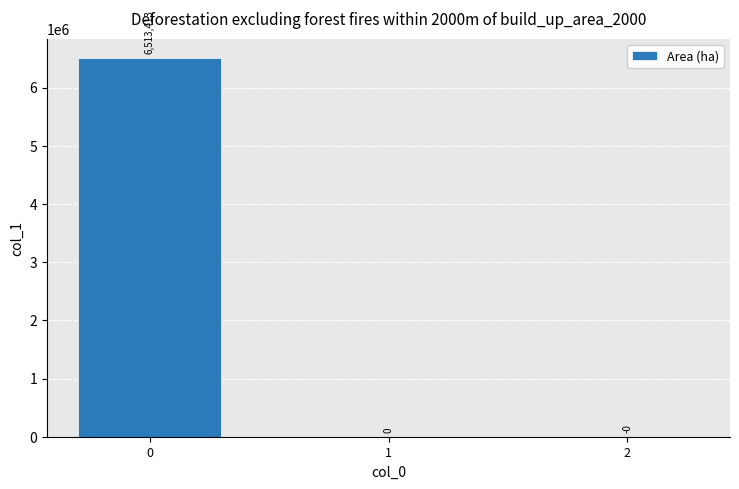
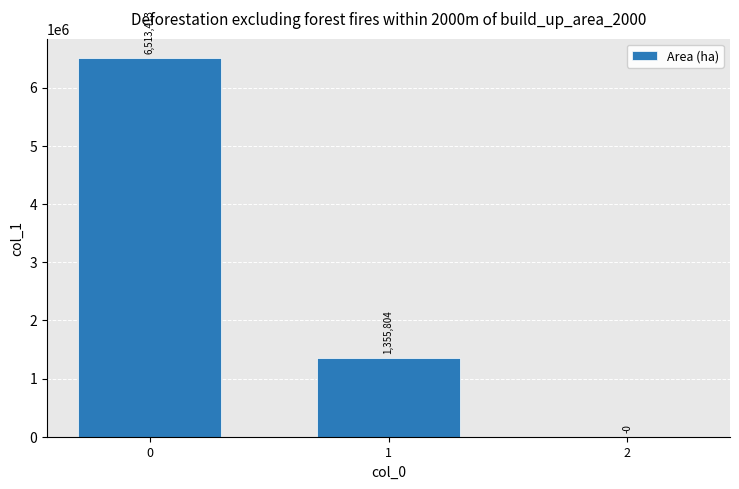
1: 0 -> 1,355,804
